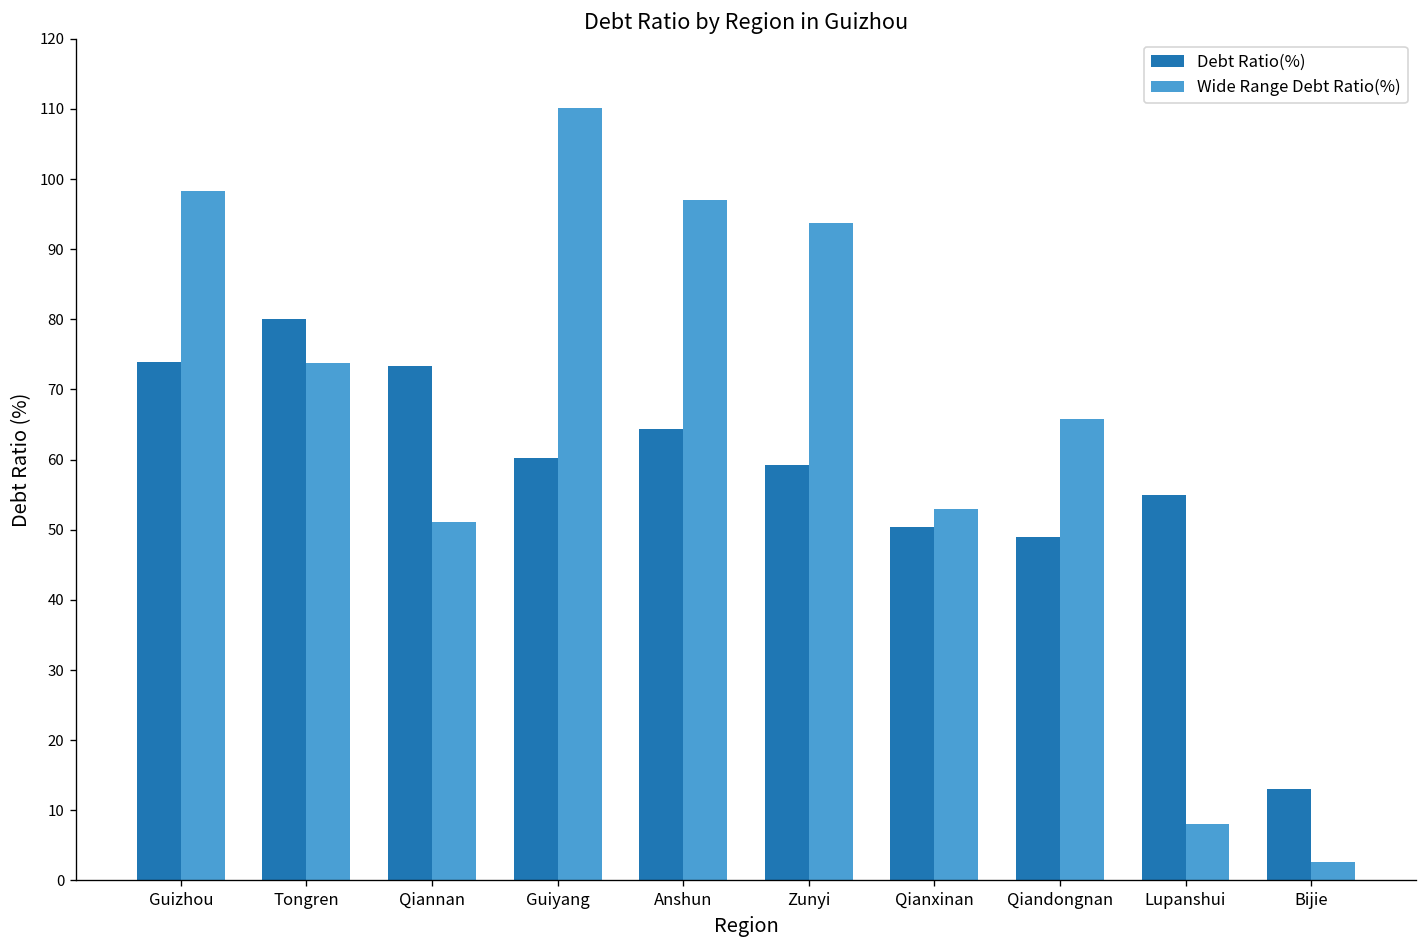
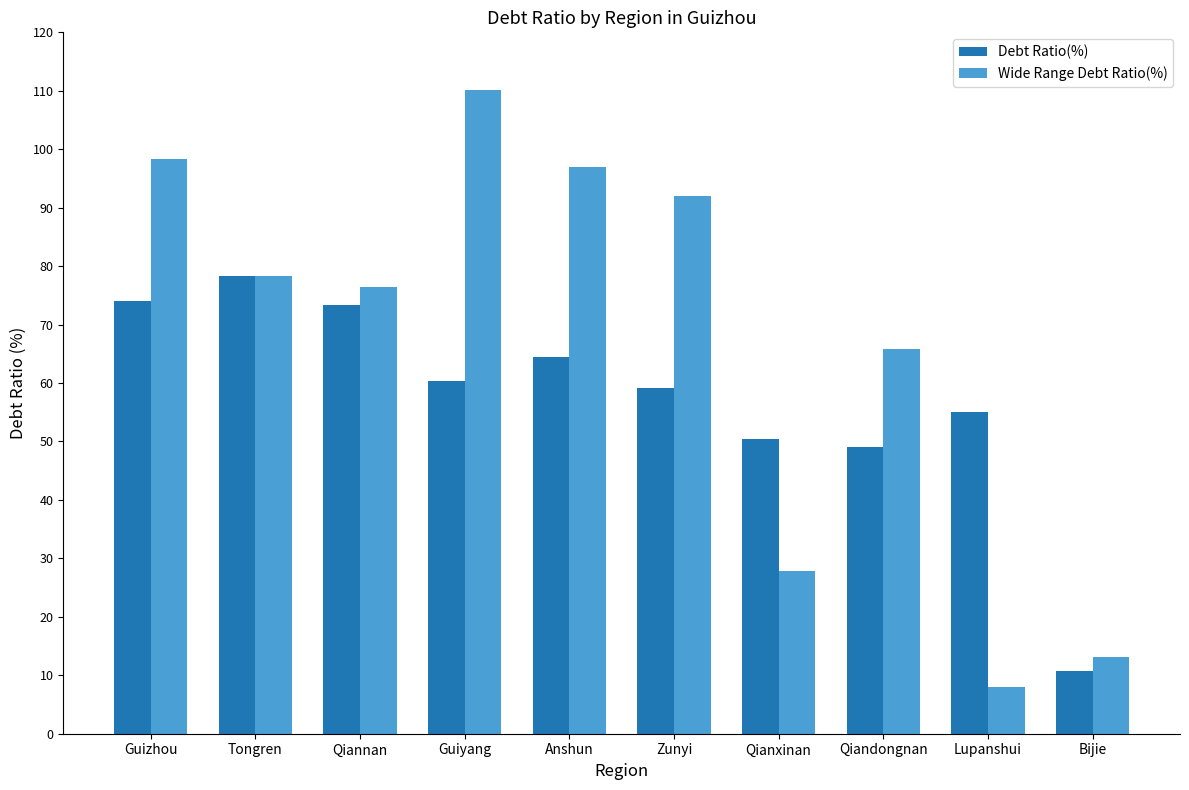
Debt Ratio(%), Tongren: 80 -> 78
Wide Range Debt Ratio(%), Tongren: 74 -> 78
Wide Range Debt Ratio(%), Qiannan: 51 -> 76
Wide Range Debt Ratio(%), Zunyi: 94 -> 92
Wide Range Debt Ratio(%), Qianxinan: 53 -> 28
Debt Ratio(%), Bijie: 13 -> 11
Wide Range Debt Ratio(%), Bijie: 3 -> 13
